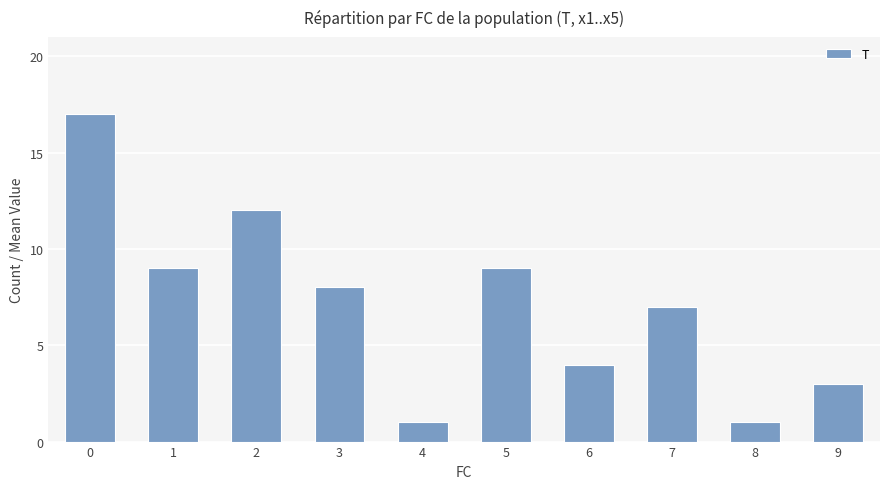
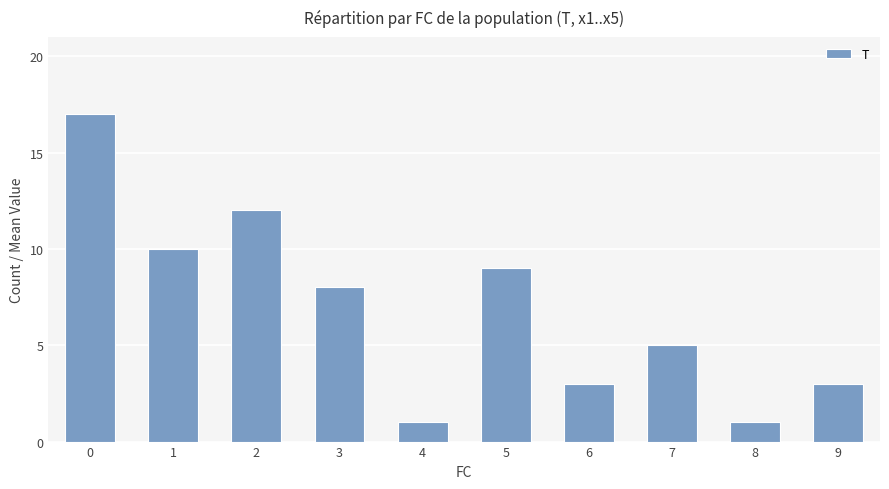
1: 9 -> 10
6: 4 -> 3
7: 7 -> 5
